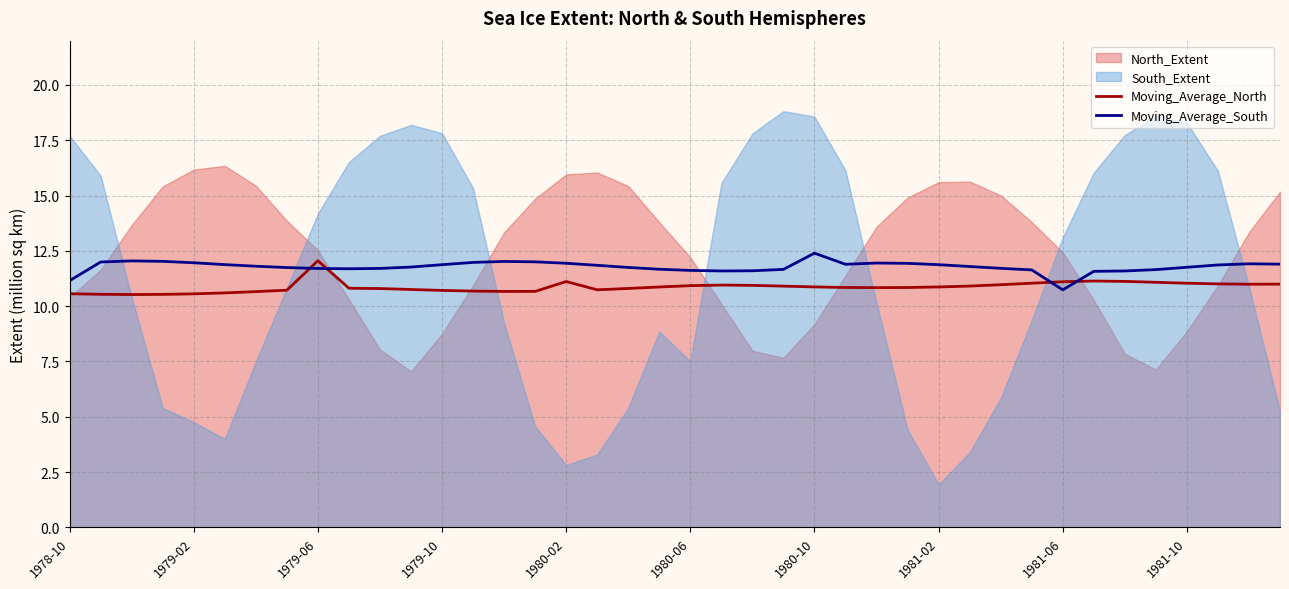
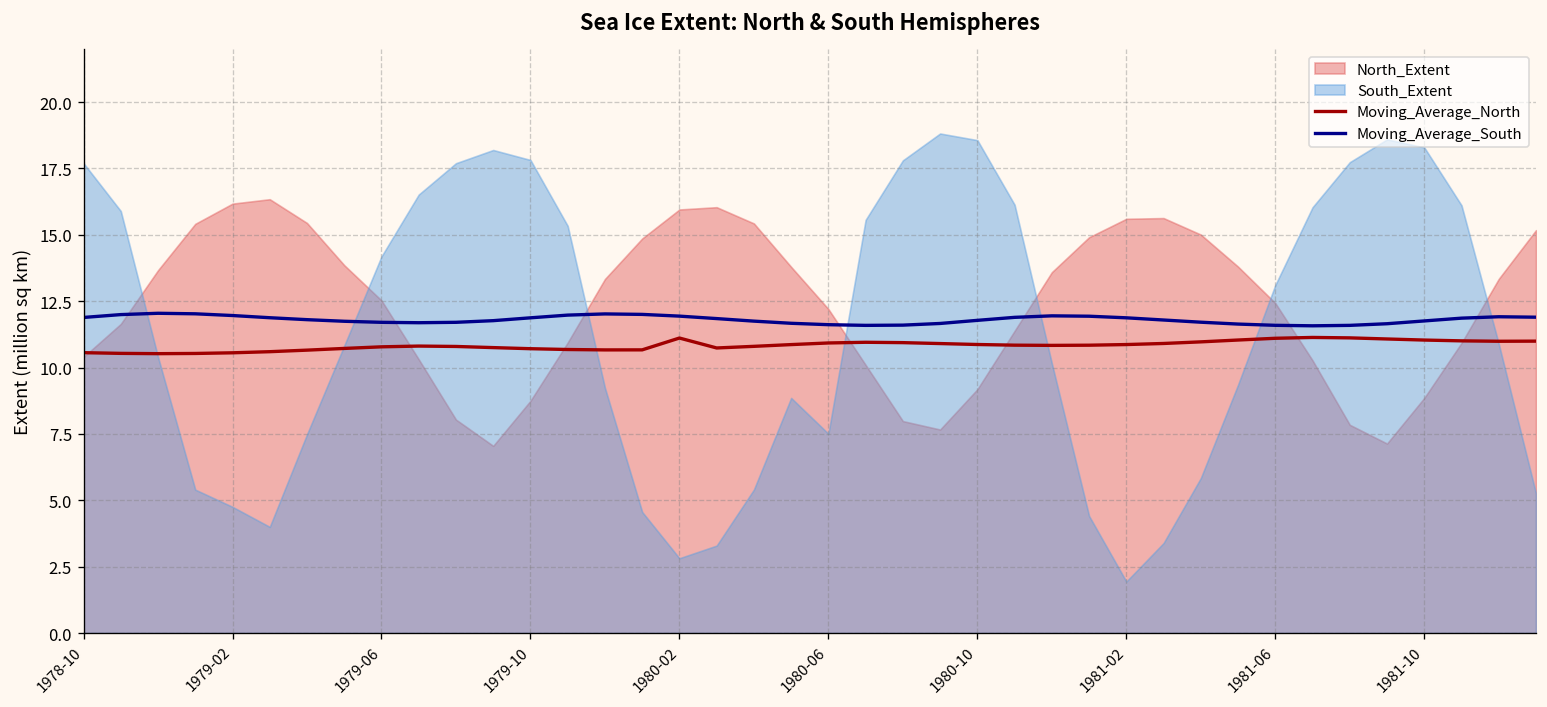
Moving_Average_South, 1978-10: 11.2 -> 11.9
Moving_Average_North, 1979-06: 12.1 -> 10.8
Moving_Average_South, 1980-10: 12.4 -> 11.8
Moving_Average_South, 1981-06: 10.7 -> 11.6
